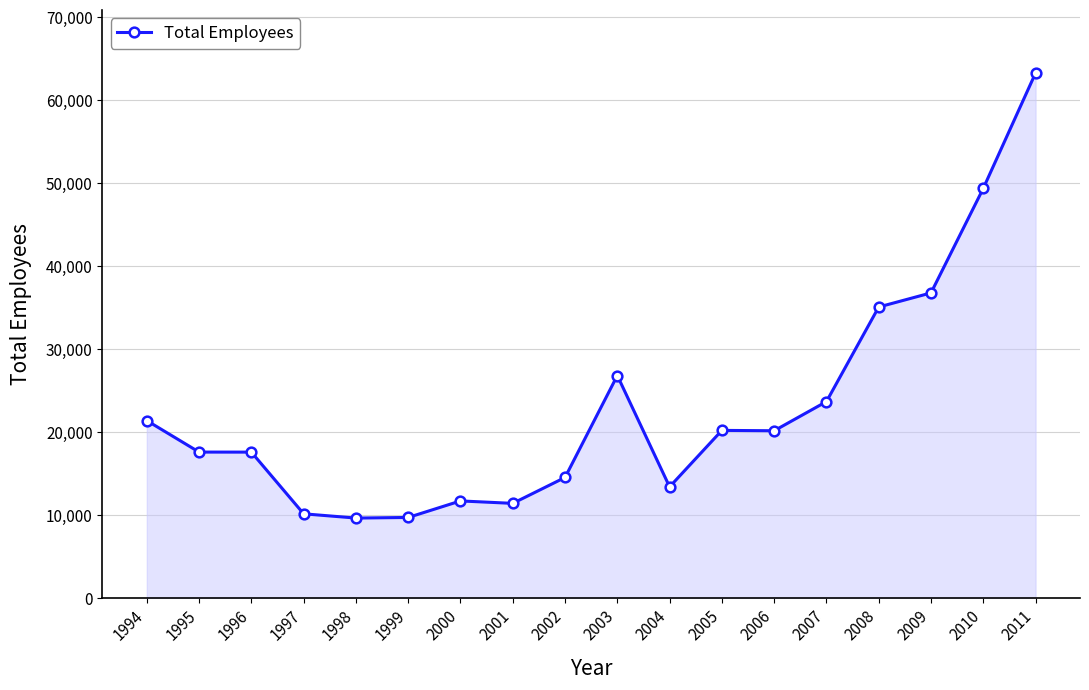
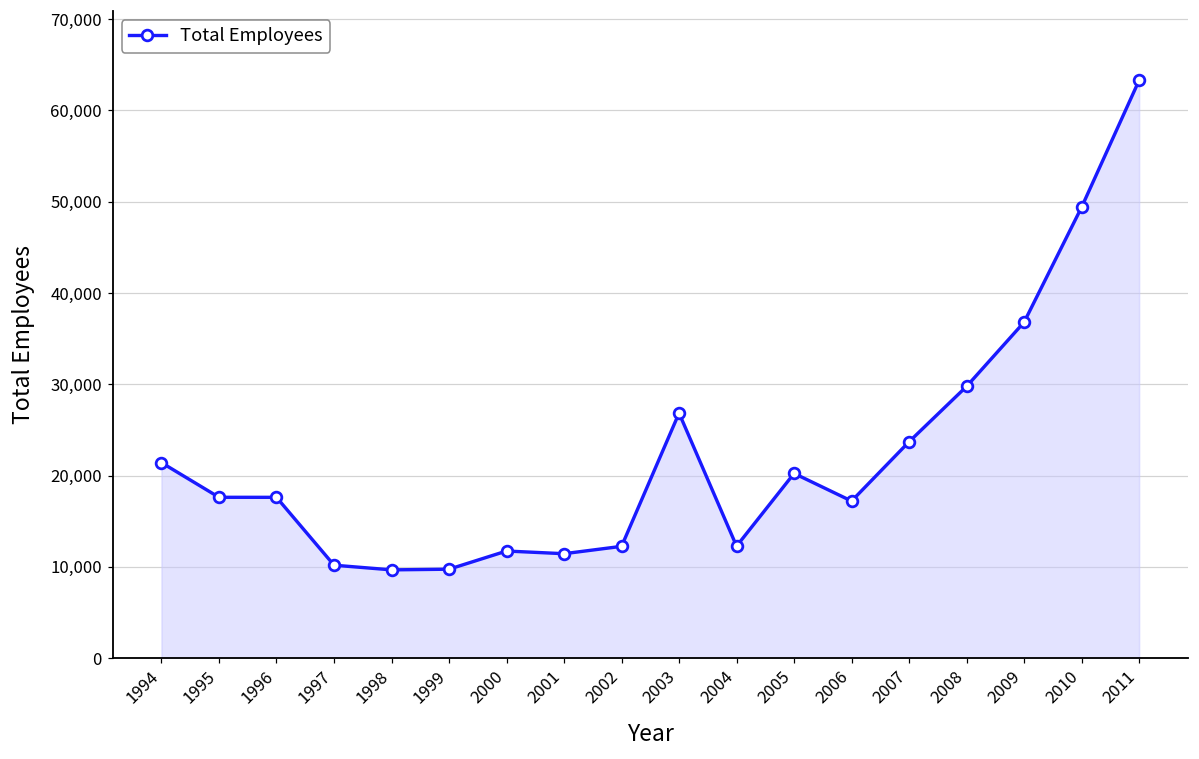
2002: 15,000 -> 12,000
2004: 13,000 -> 12,000
2006: 20,000 -> 17,000
2008: 35,000 -> 30,000
